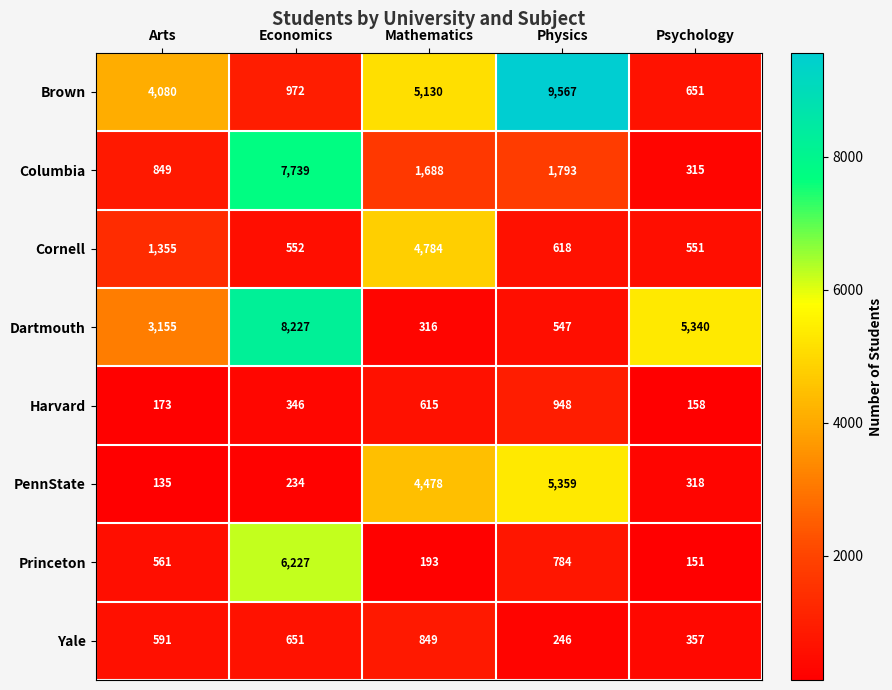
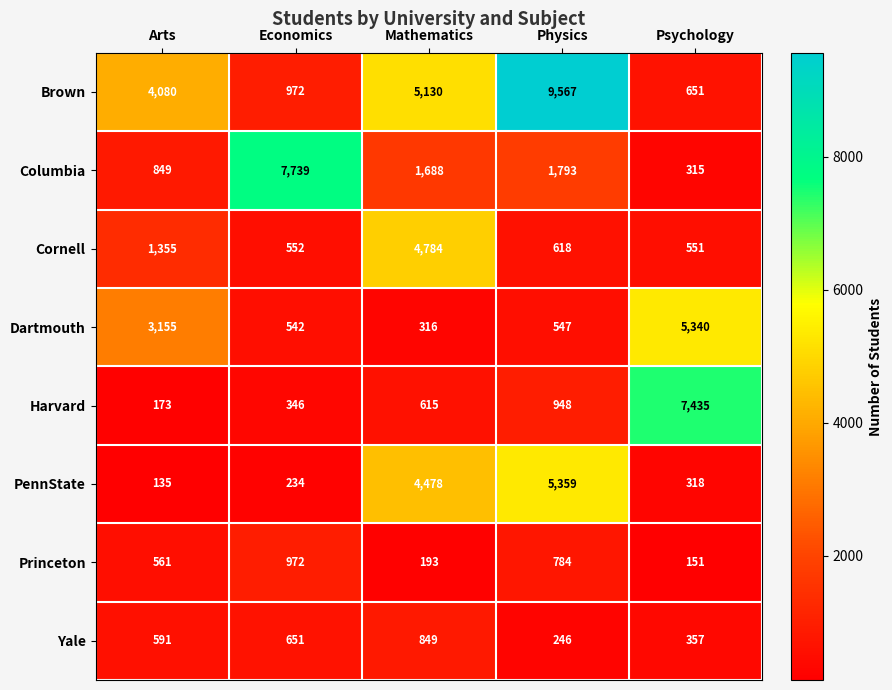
Dartmouth, Economics: 8,227 -> 542
Harvard, Psychology: 158 -> 7,435
Princeton, Economics: 6,227 -> 972
